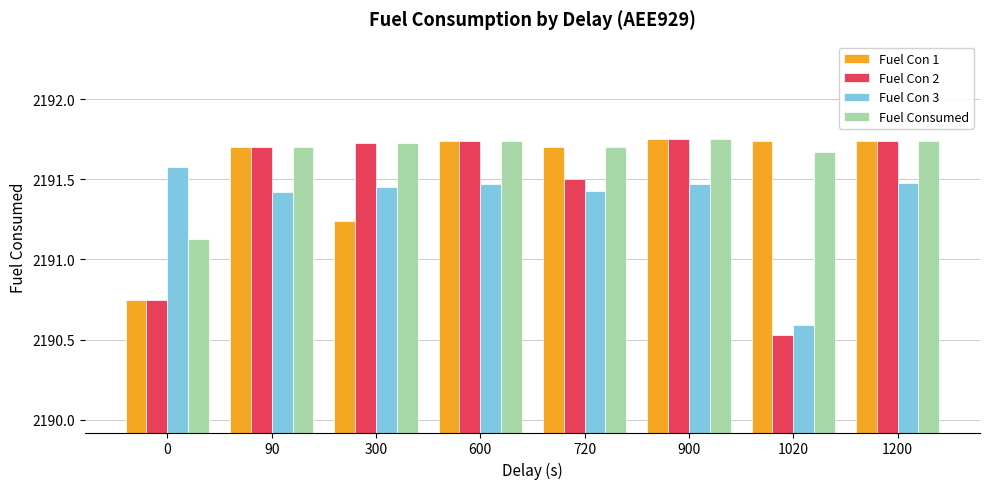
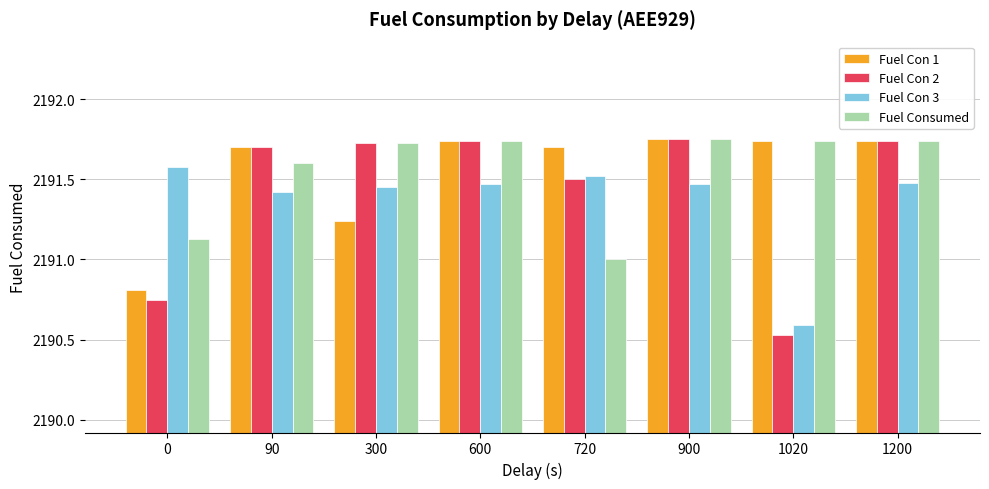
Fuel Con 1, 0: 2190.75 -> 2190.81
Fuel Consumed, 90: 2191.7 -> 2191.6
Fuel Con 3, 720: 2191.43 -> 2191.52
Fuel Consumed, 720: 2191.7 -> 2191.0
Fuel Consumed, 1020: 2191.67 -> 2191.74
